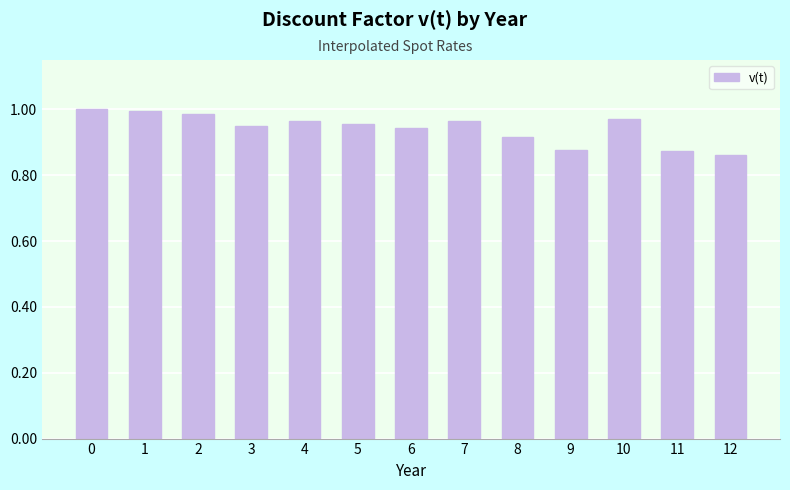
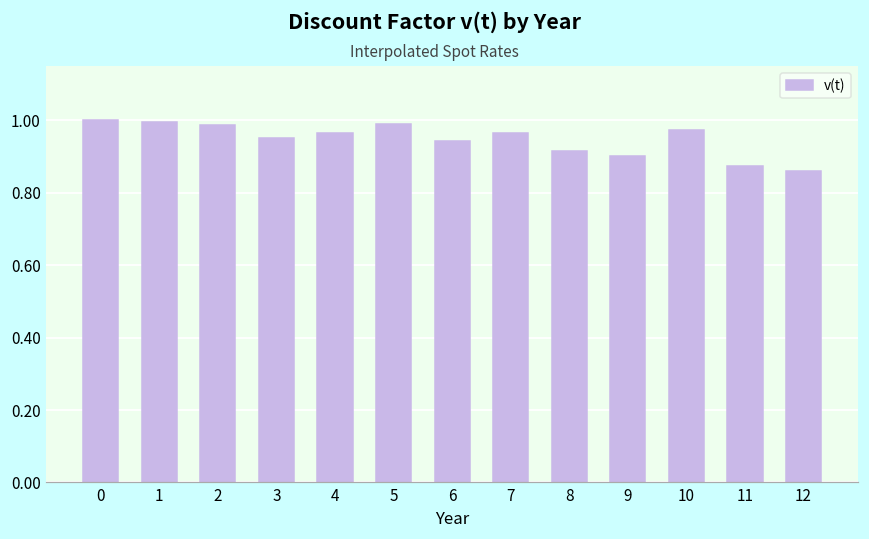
5: 0.95 -> 0.99
9: 0.88 -> 0.90
